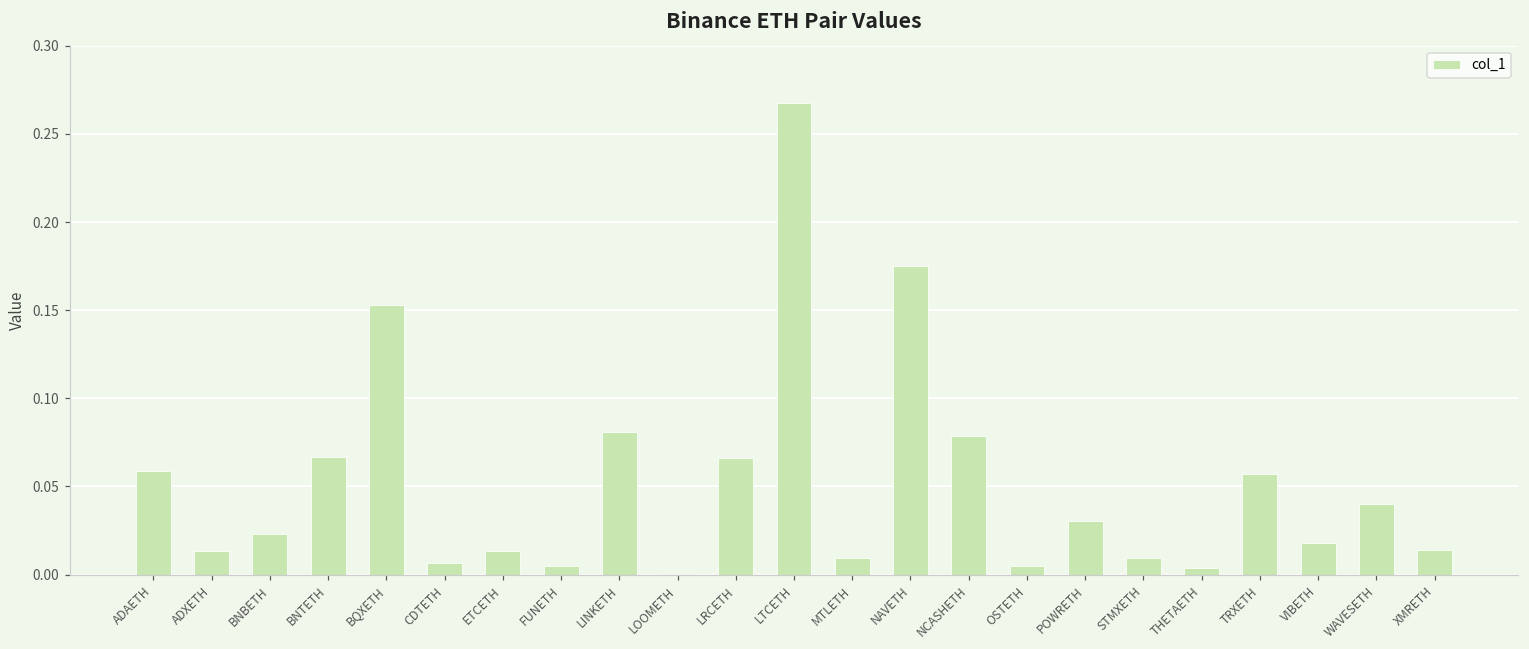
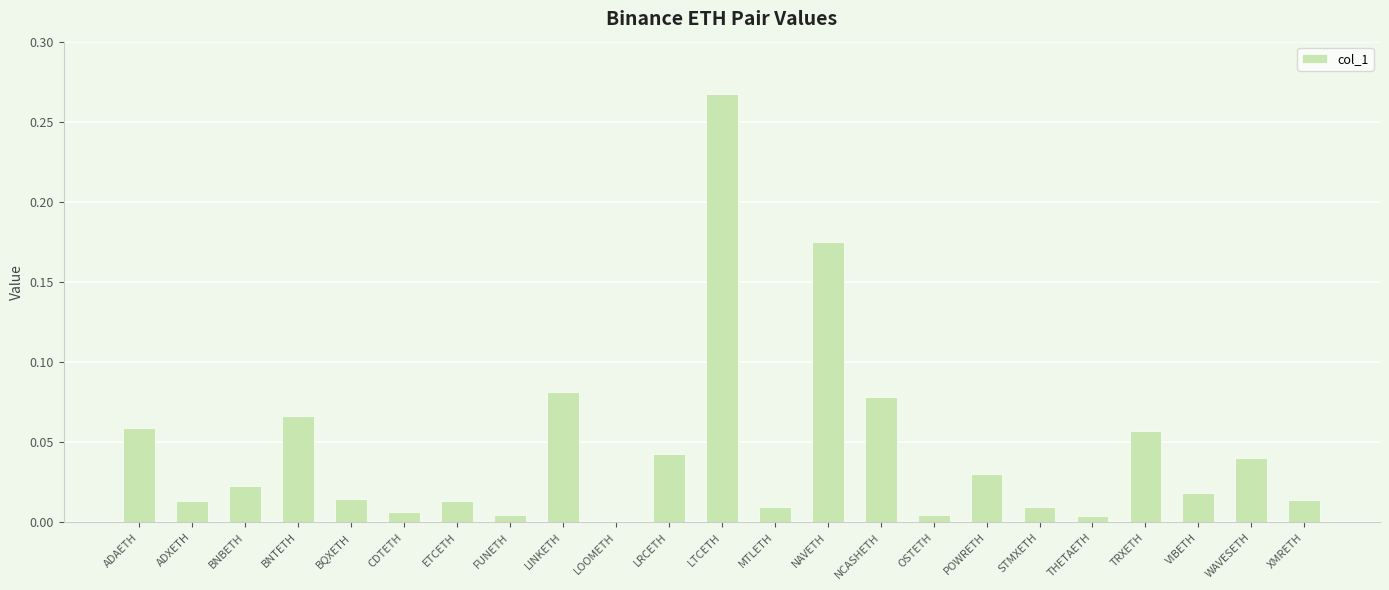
BQXETH: 0.153 -> 0.015
LRCETH: 0.066 -> 0.043
